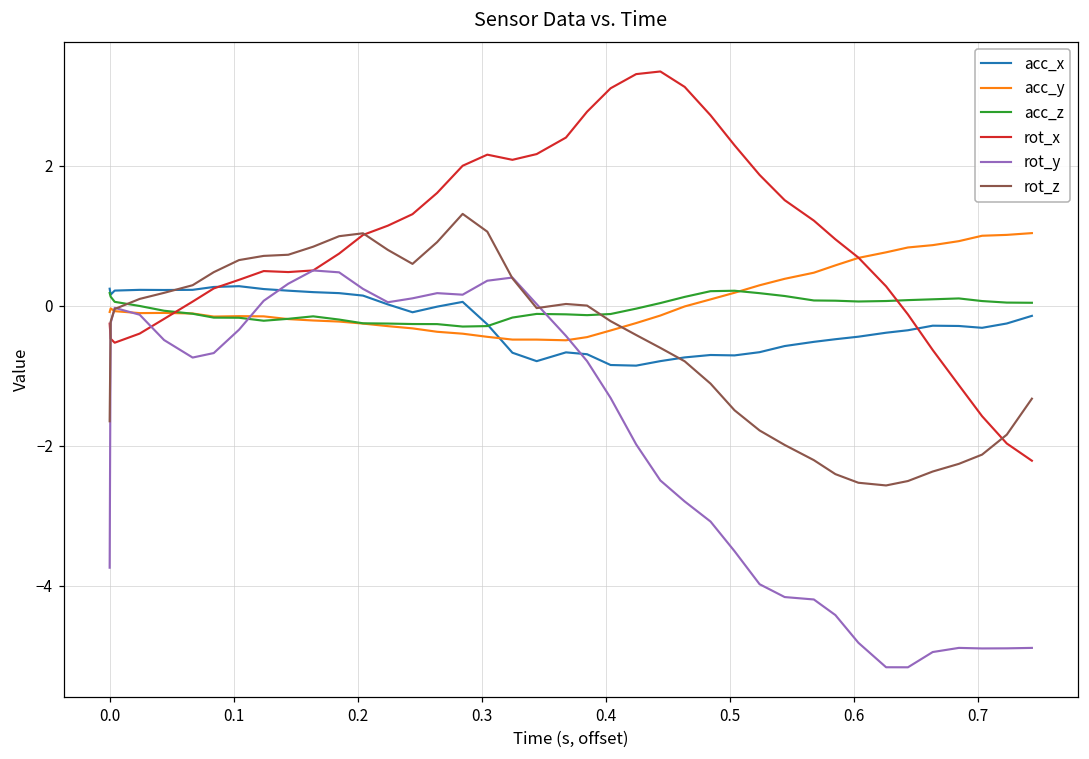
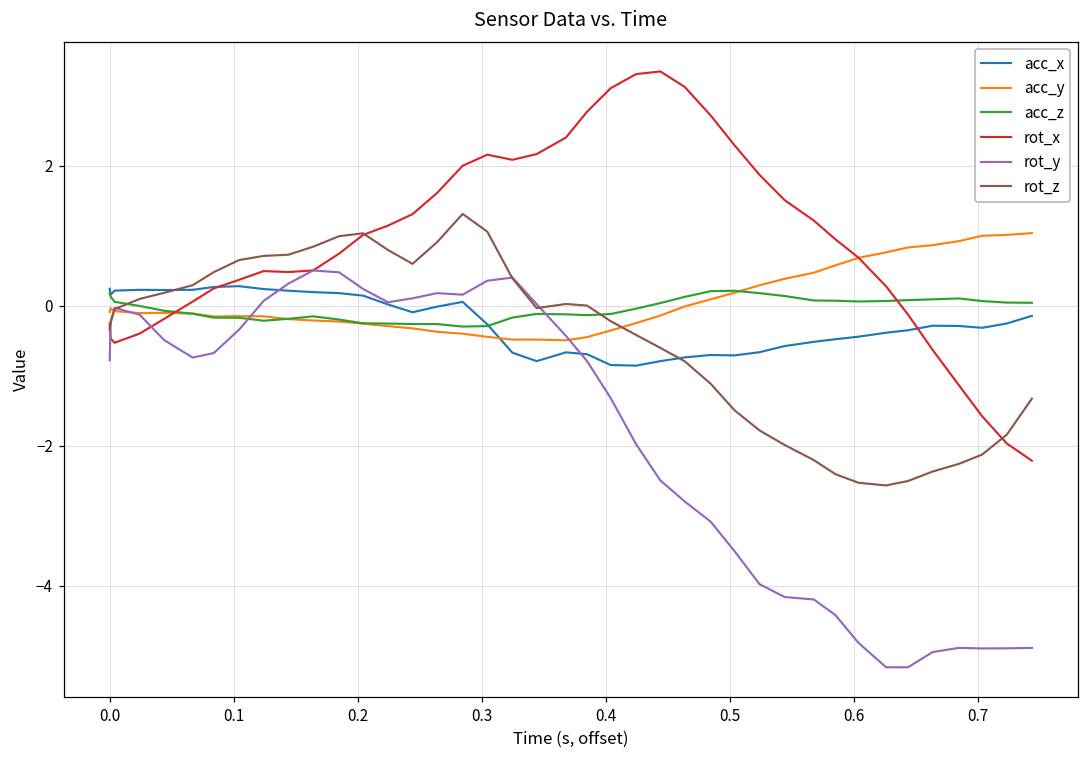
rot_y, 0.0: -3.7 -> -0.8
rot_z, 0.0: -1.7 -> -0.3
